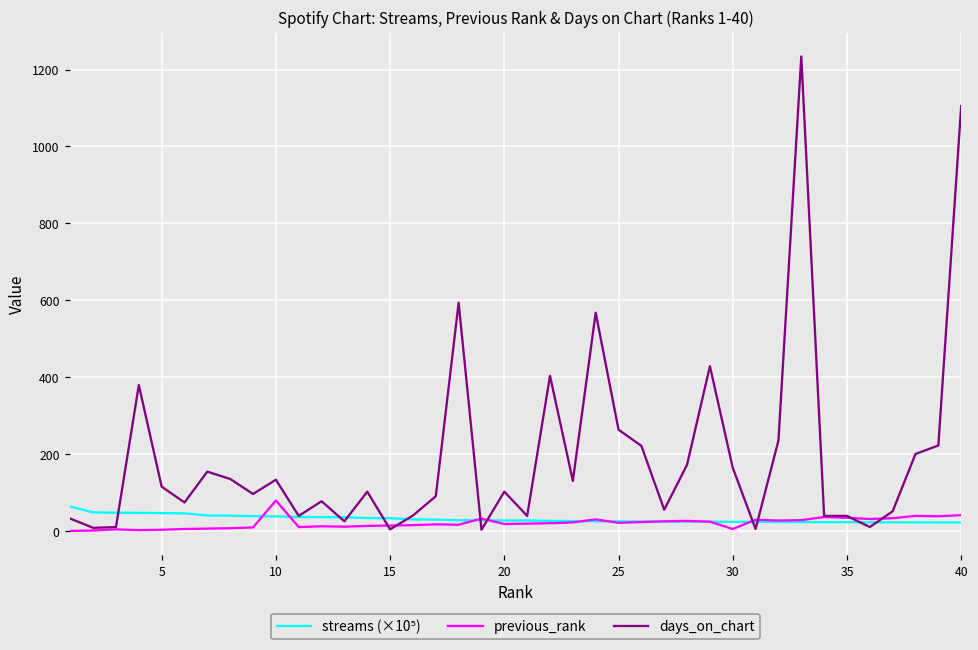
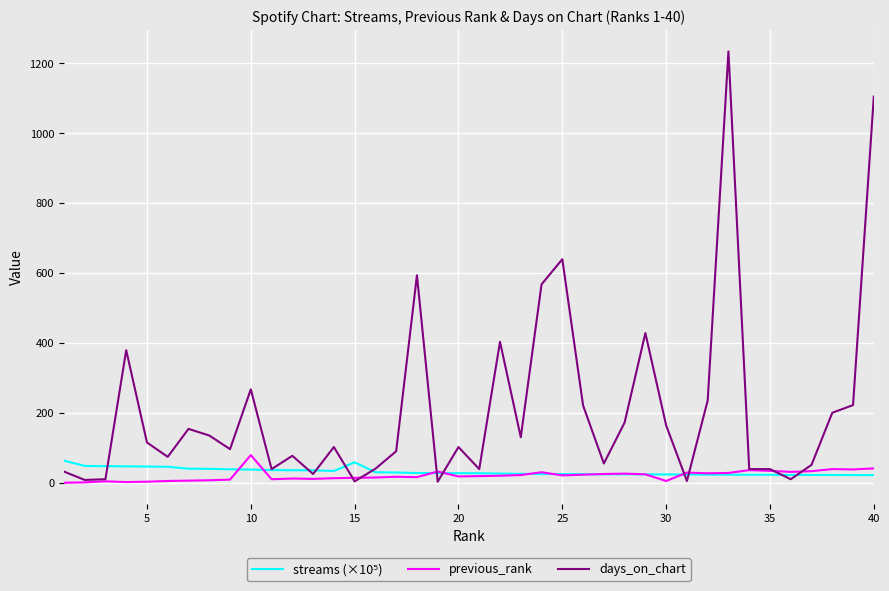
days_on_chart, 10: 130 -> 270
streams (×10⁵), 15: 30 -> 60
days_on_chart, 25: 260 -> 640
